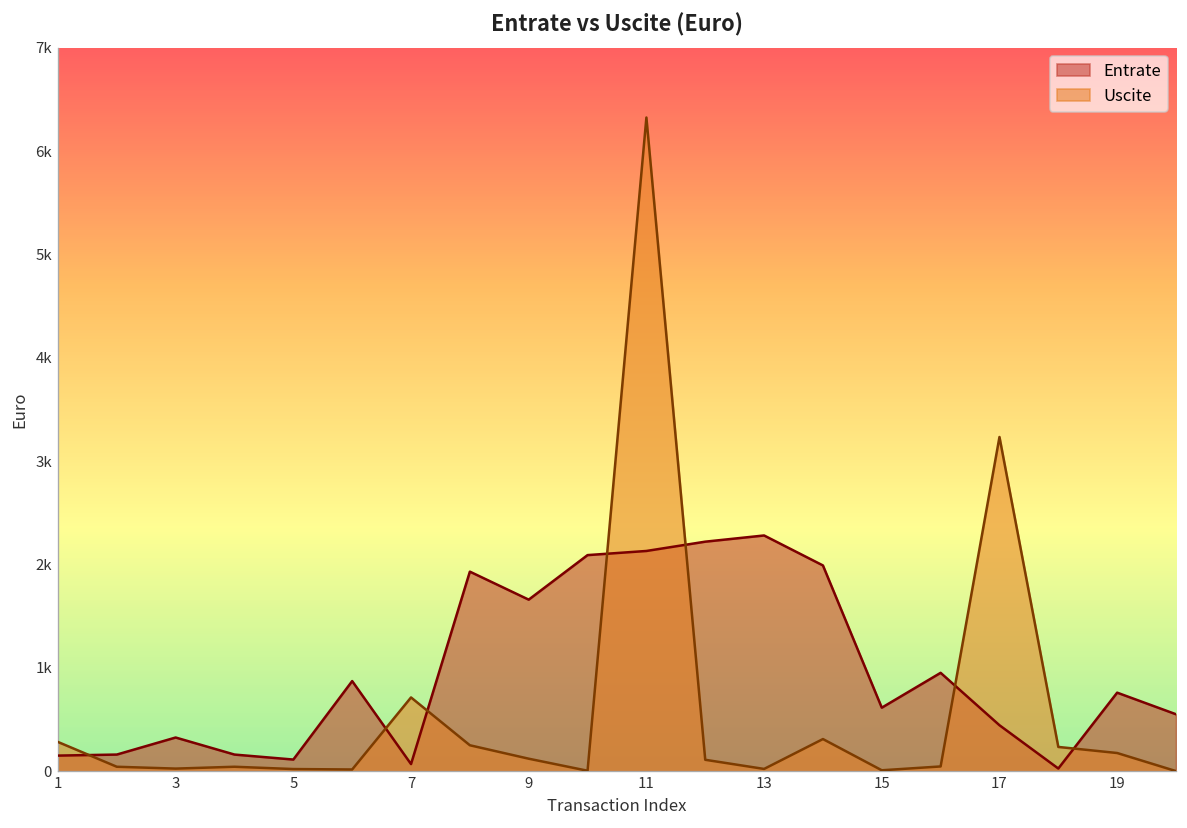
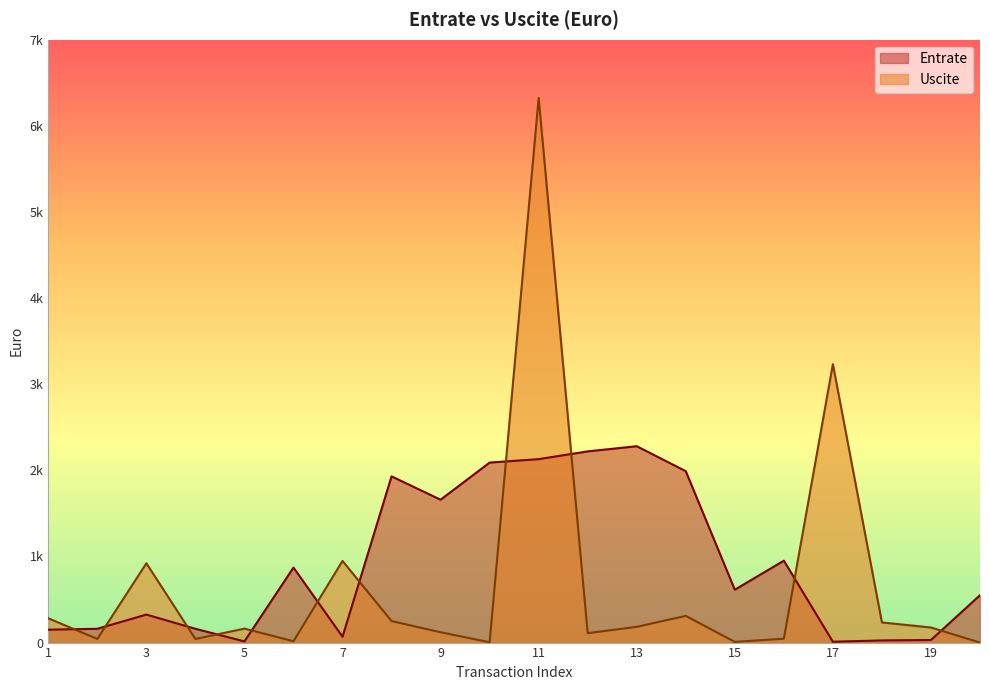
Uscite, 3: 0 -> 900
Entrate, 5: 100 -> 0
Uscite, 5: 0 -> 200
Uscite, 7: 700 -> 900
Uscite, 13: 0 -> 200
Entrate, 17: 400 -> 0
Entrate, 19: 800 -> 0
